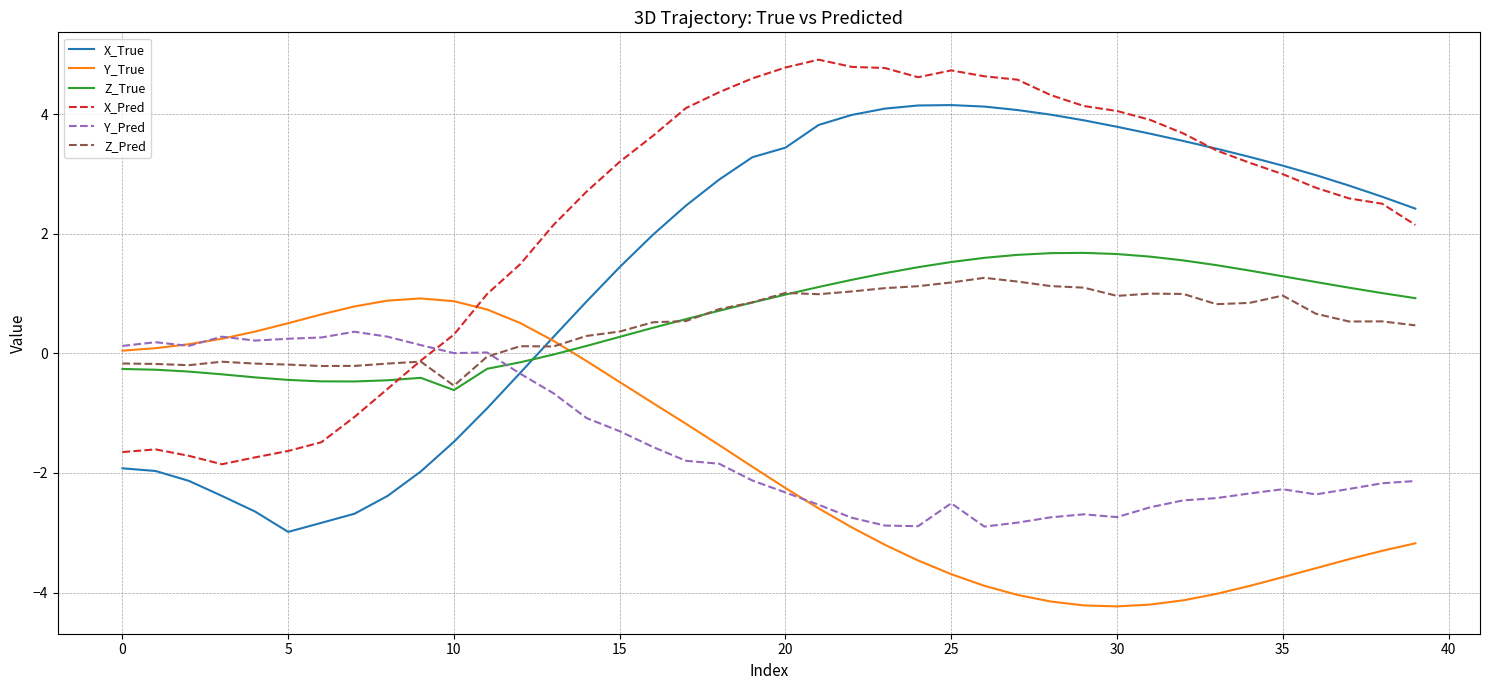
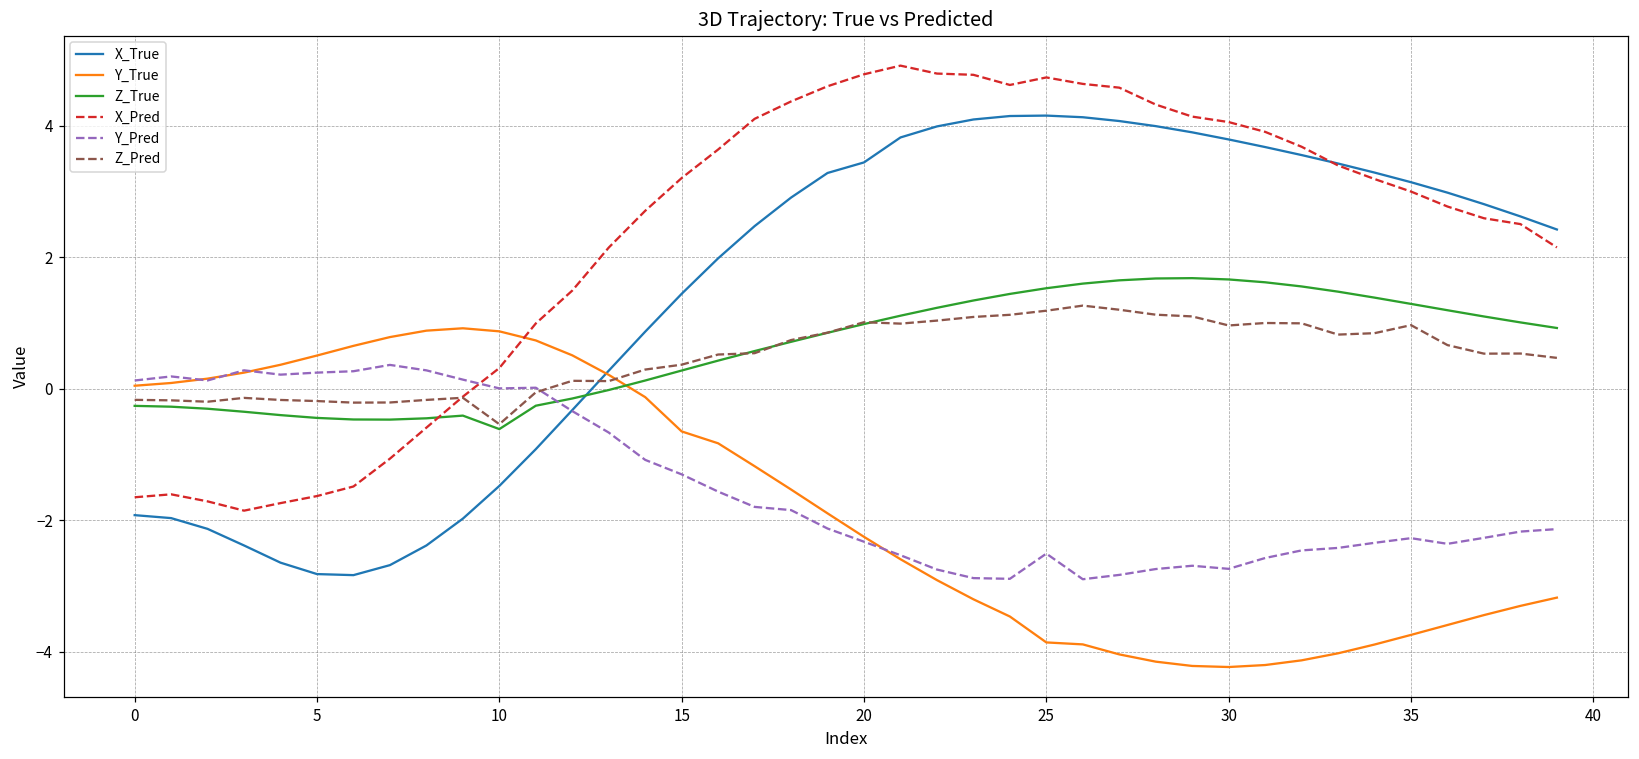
X_True, 5: -3.0 -> -2.8
Y_True, 15: -0.5 -> -0.6
Y_True, 25: -3.7 -> -3.9
